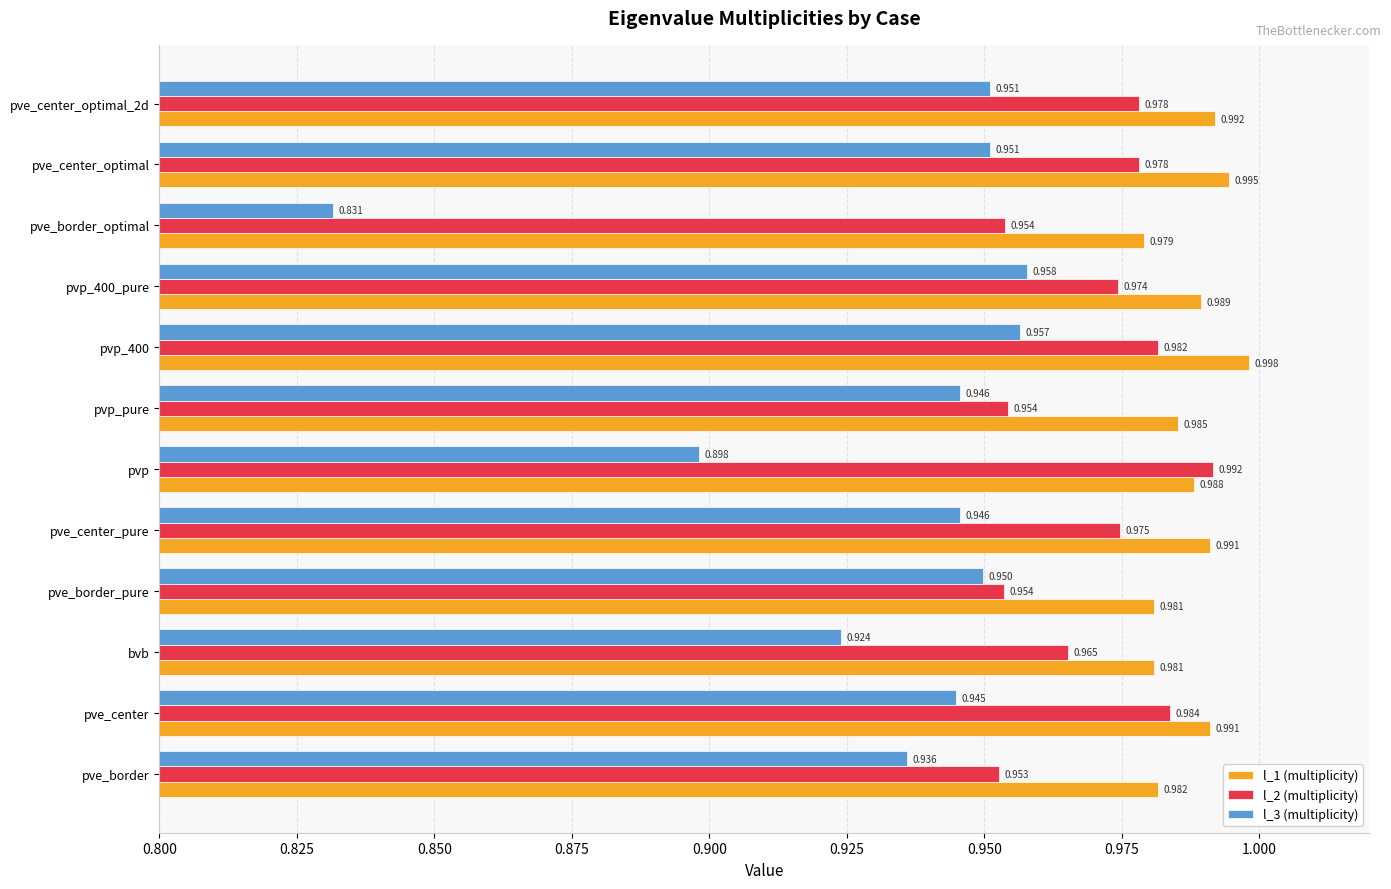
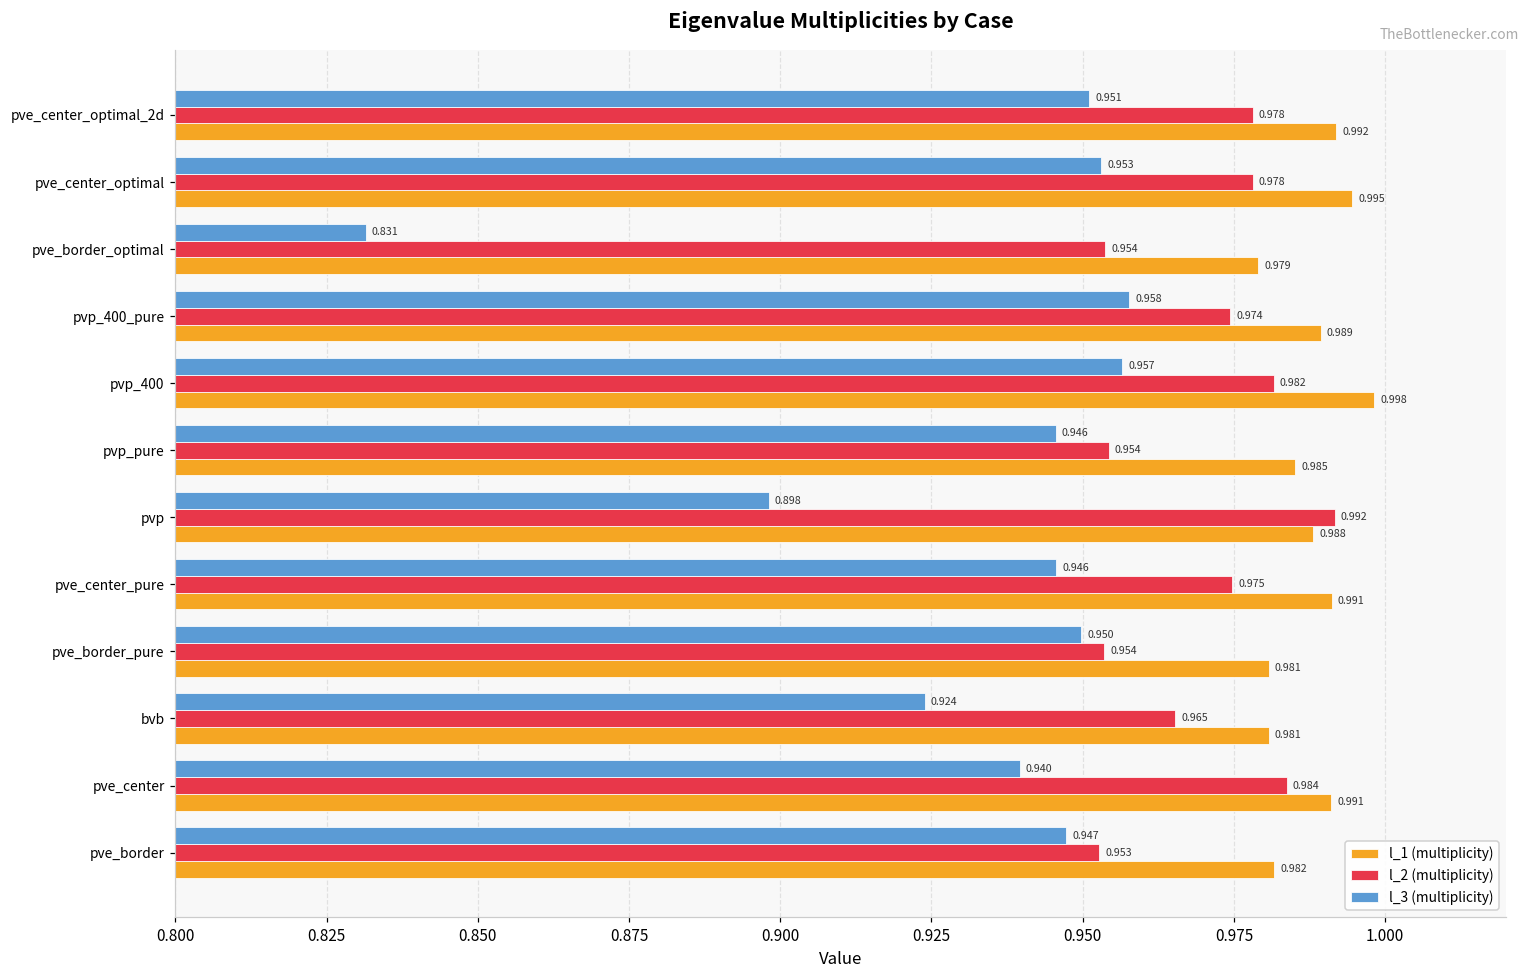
l_3 (multiplicity), pve_center_optimal: 0.951 -> 0.953
l_3 (multiplicity), pve_center: 0.945 -> 0.940
l_3 (multiplicity), pve_border: 0.936 -> 0.947
